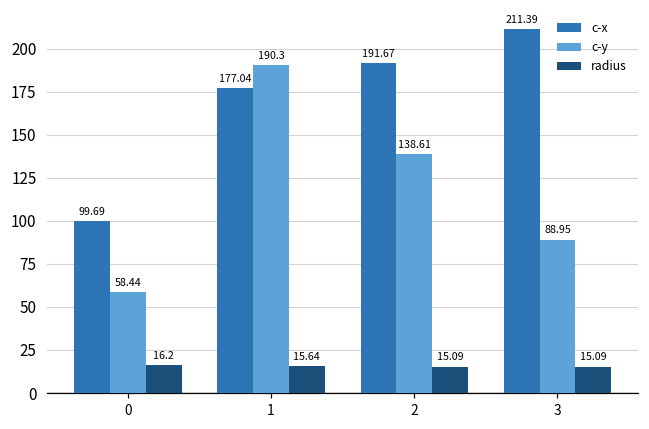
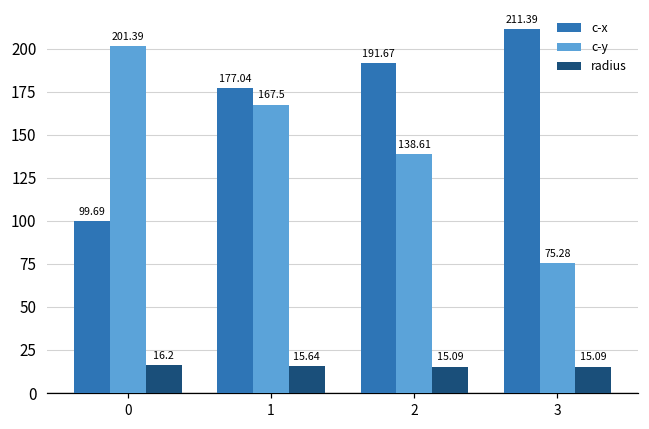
c-y, 0: 58.44 -> 201.39
c-y, 1: 190.3 -> 167.5
c-y, 3: 88.95 -> 75.28
